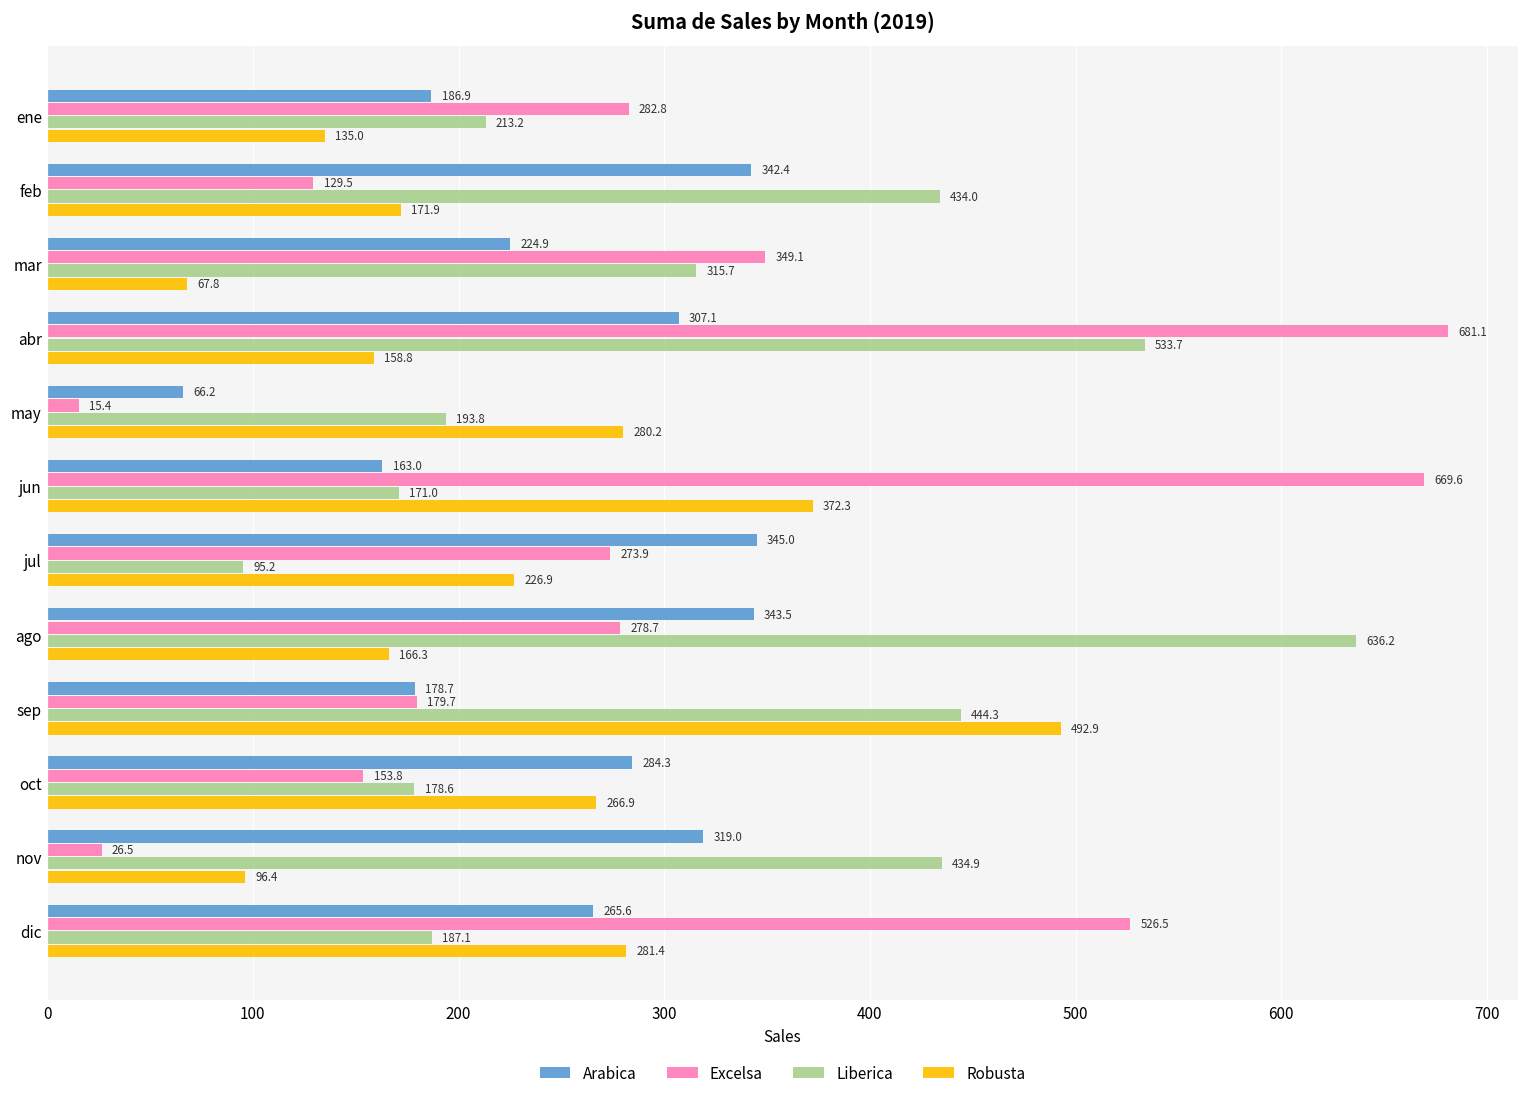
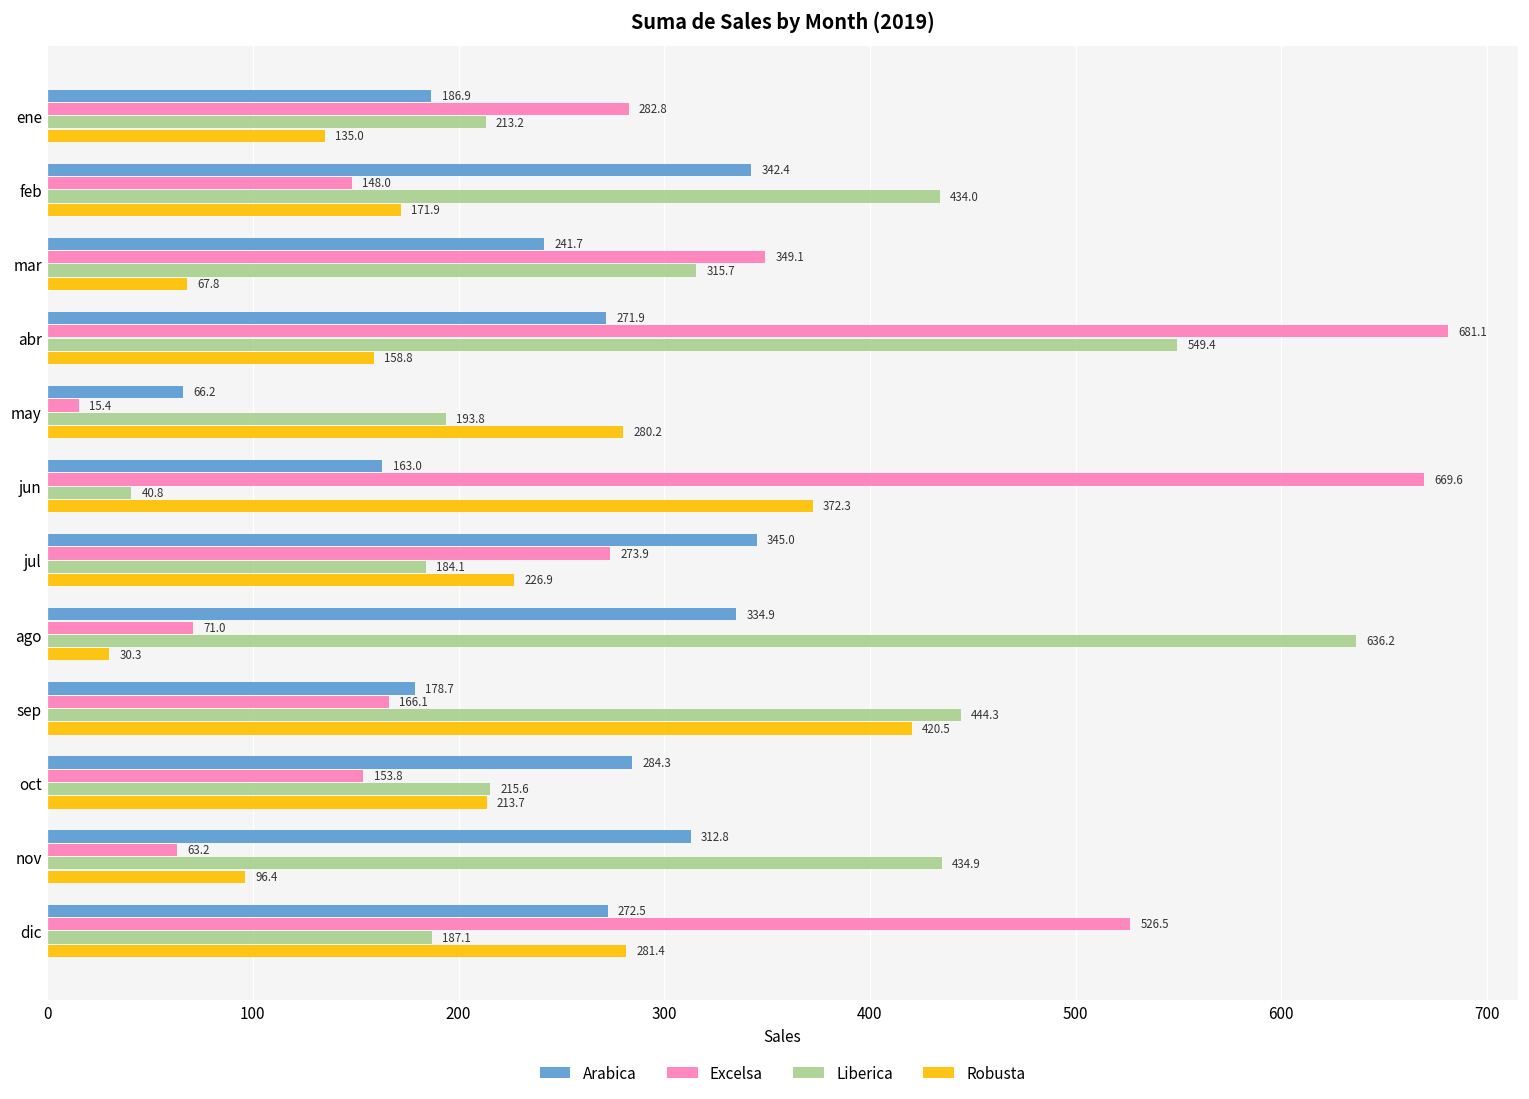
Excelsa, feb: 129.5 -> 148.0
Arabica, mar: 224.9 -> 241.7
Arabica, abr: 307.1 -> 271.9
Liberica, abr: 533.7 -> 549.4
Liberica, jun: 171.0 -> 40.8
Liberica, jul: 95.2 -> 184.1
Arabica, ago: 343.5 -> 334.9
Excelsa, ago: 278.7 -> 71.0
Robusta, ago: 166.3 -> 30.3
Excelsa, sep: 179.7 -> 166.1
Robusta, sep: 492.9 -> 420.5
Liberica, oct: 178.6 -> 215.6
Robusta, oct: 266.9 -> 213.7
Arabica, nov: 319.0 -> 312.8
Excelsa, nov: 26.5 -> 63.2
Arabica, dic: 265.6 -> 272.5
